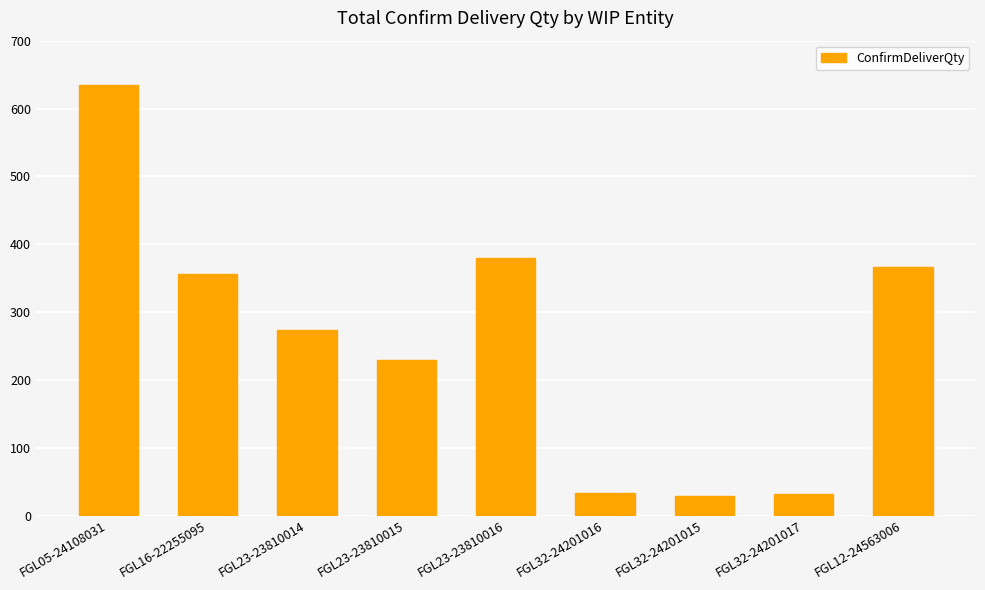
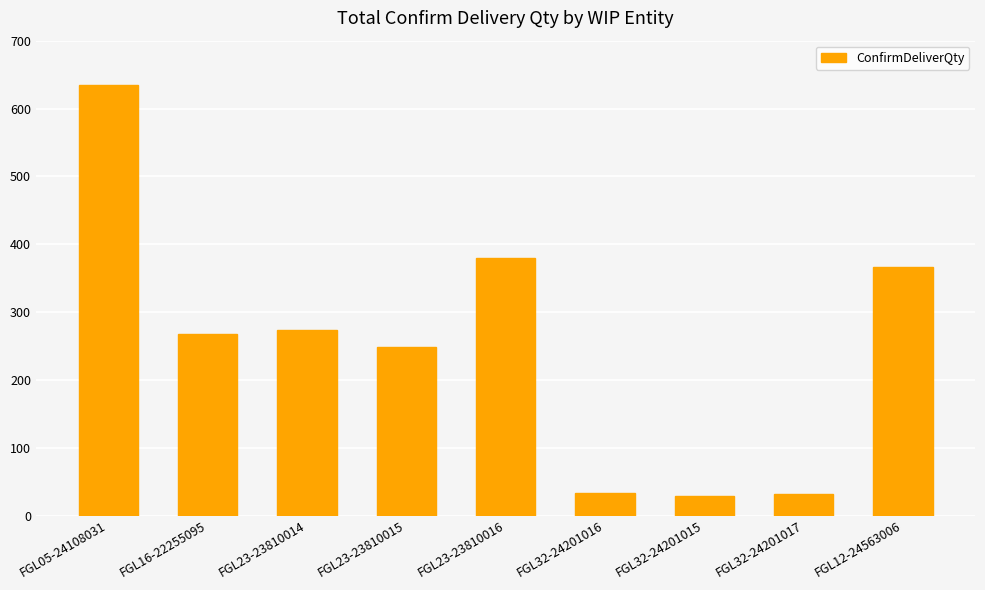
FGL16-22255095: 360 -> 270
FGL23-23810015: 230 -> 250
